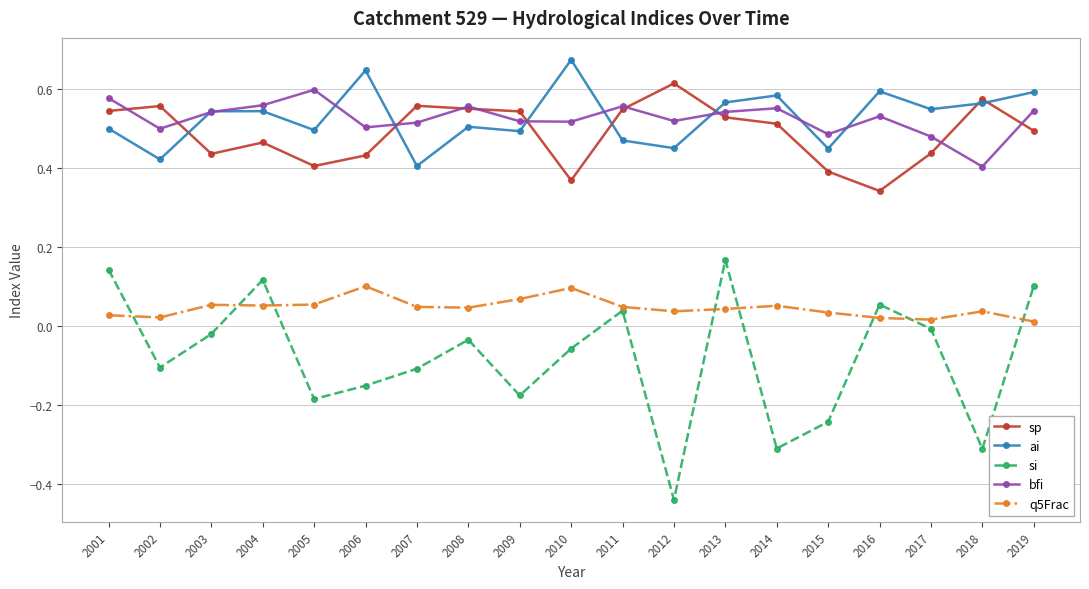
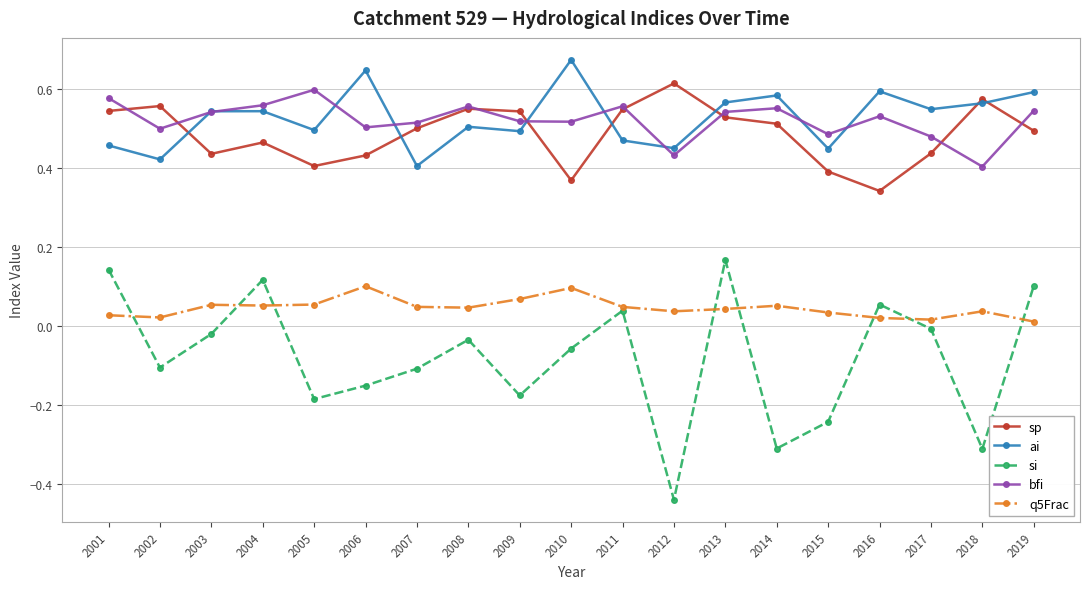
ai, 2001: 0.50 -> 0.46
sp, 2007: 0.56 -> 0.50
bfi, 2012: 0.52 -> 0.43
